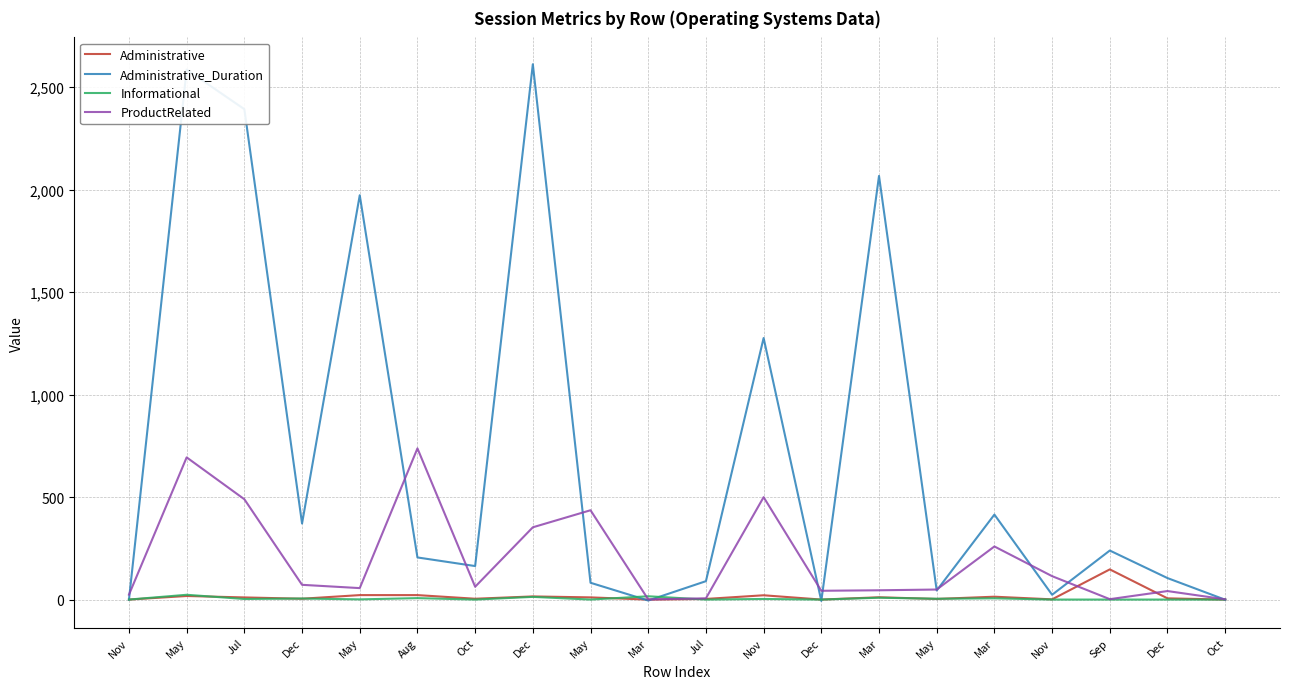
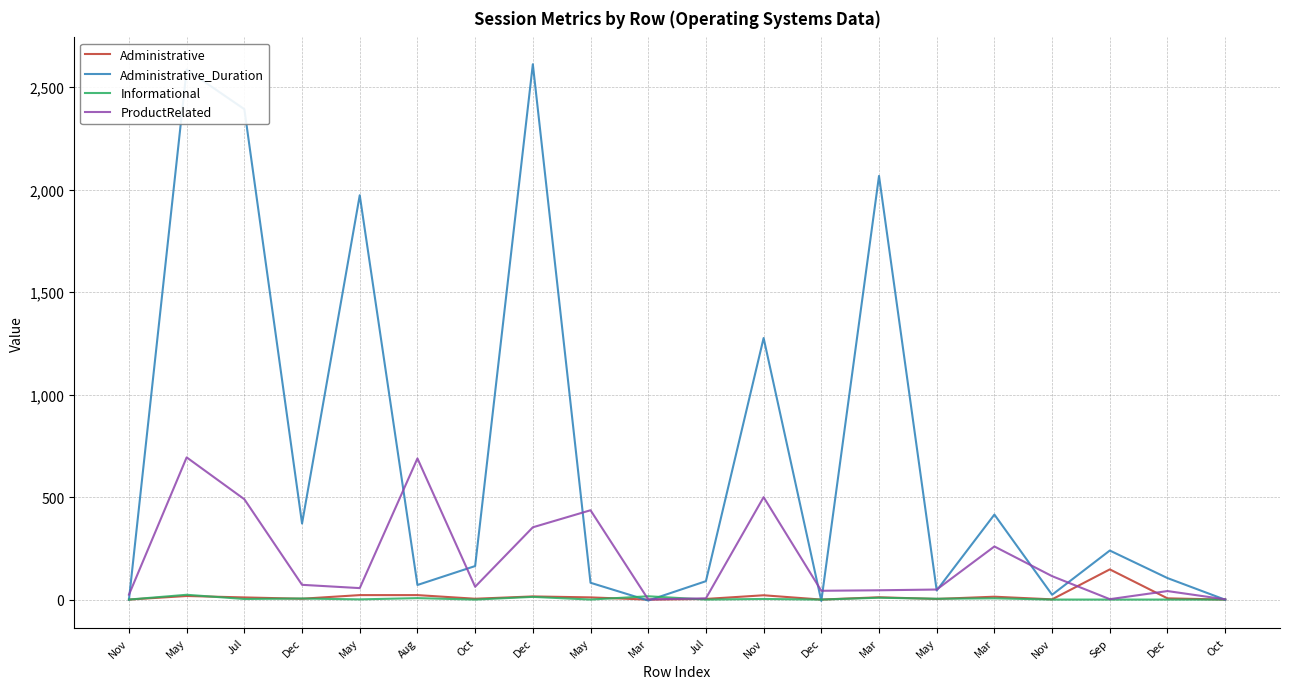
Administrative_Duration, Aug: 210 -> 70
ProductRelated, Aug: 740 -> 690
